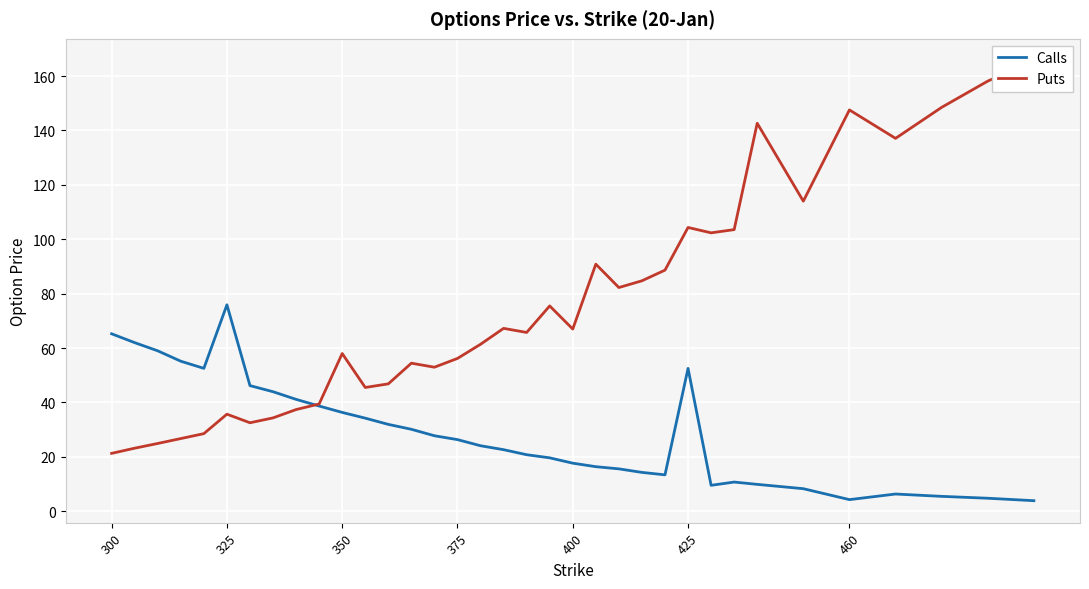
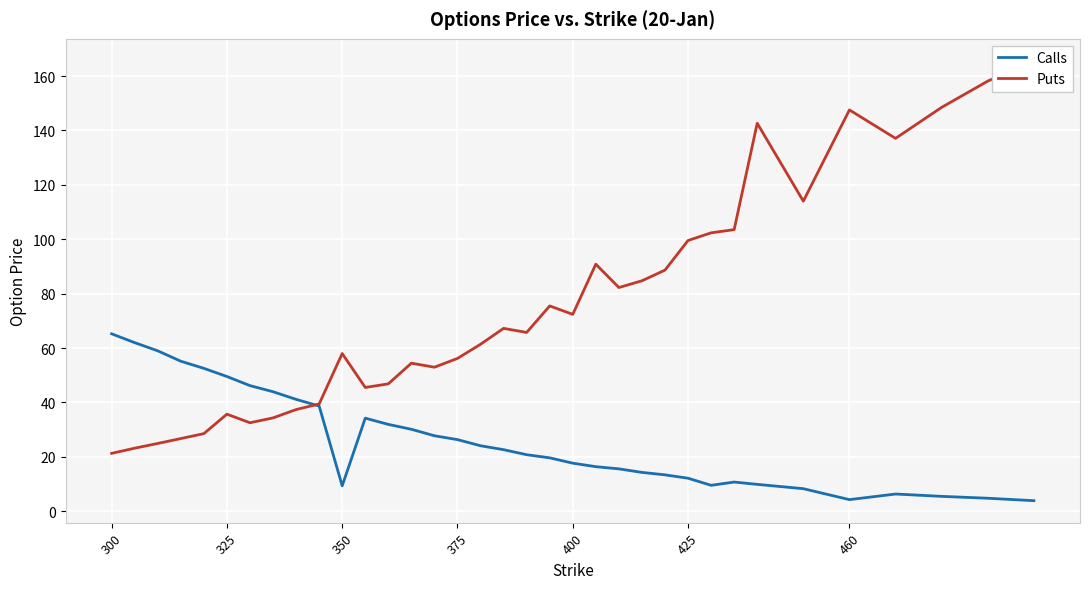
Calls, 325: 76 -> 50
Calls, 350: 36 -> 9
Puts, 400: 67 -> 72
Calls, 425: 53 -> 12
Puts, 425: 104 -> 100
